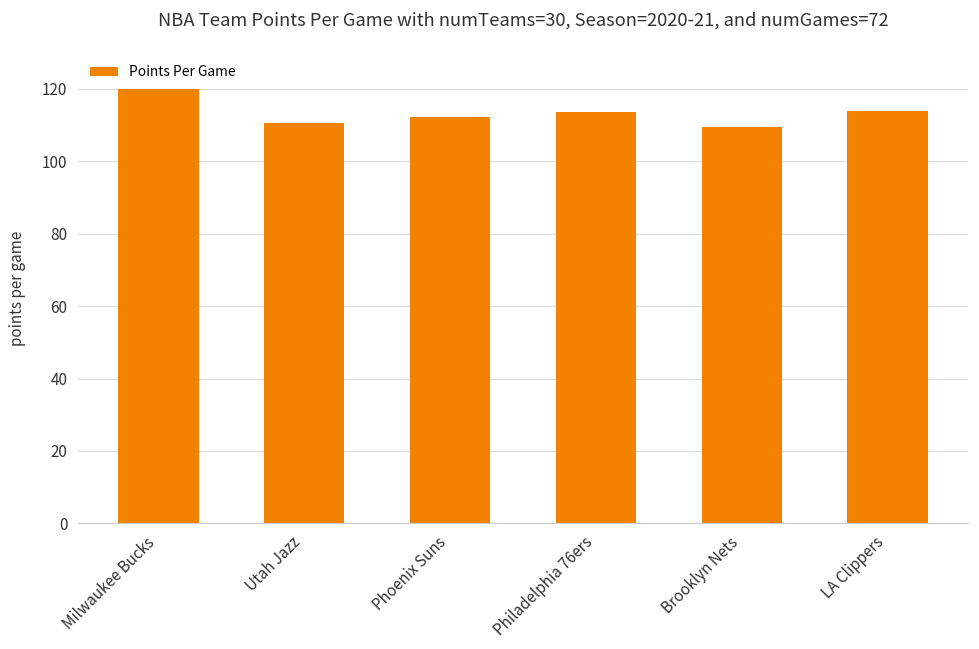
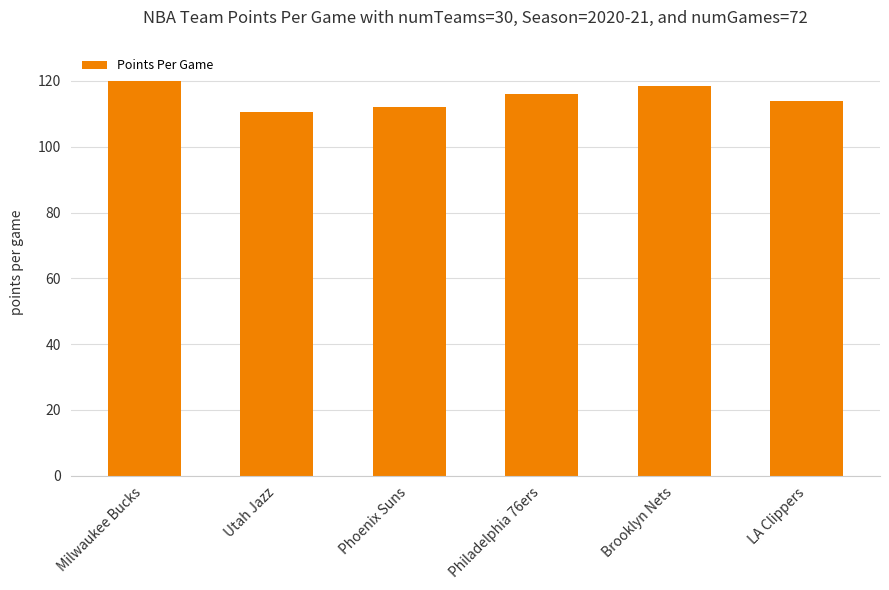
Philadelphia 76ers: 114 -> 116
Brooklyn Nets: 110 -> 119
